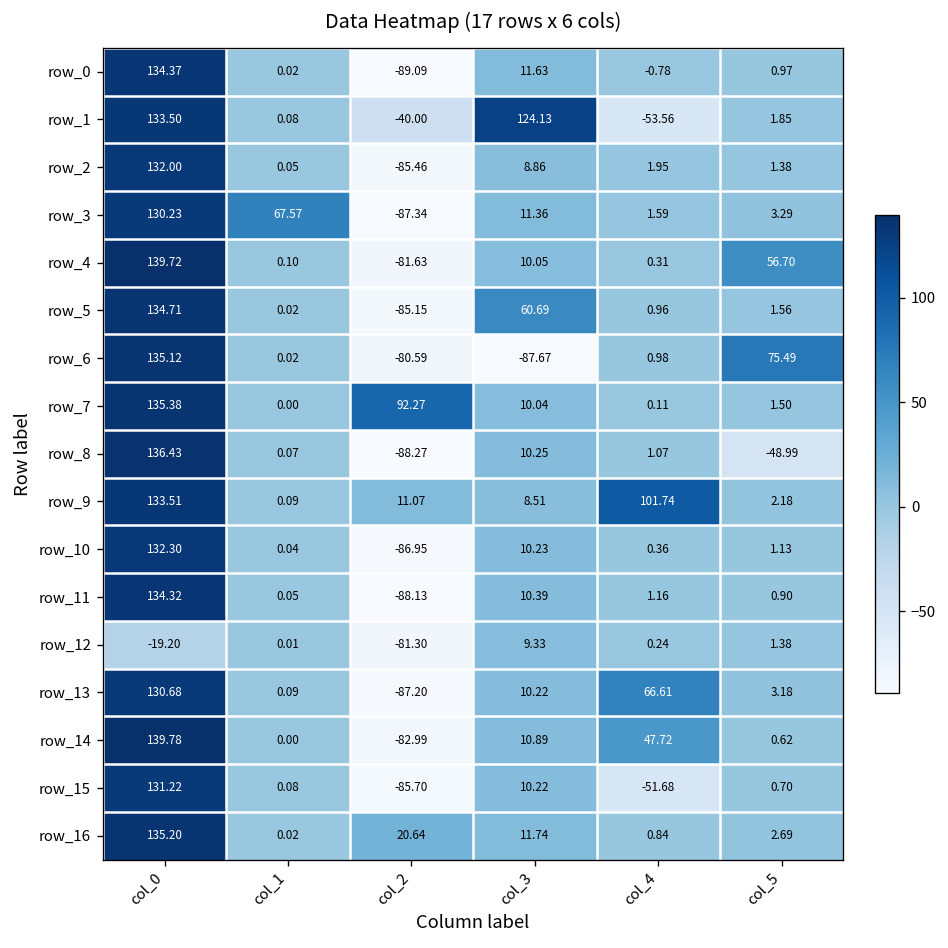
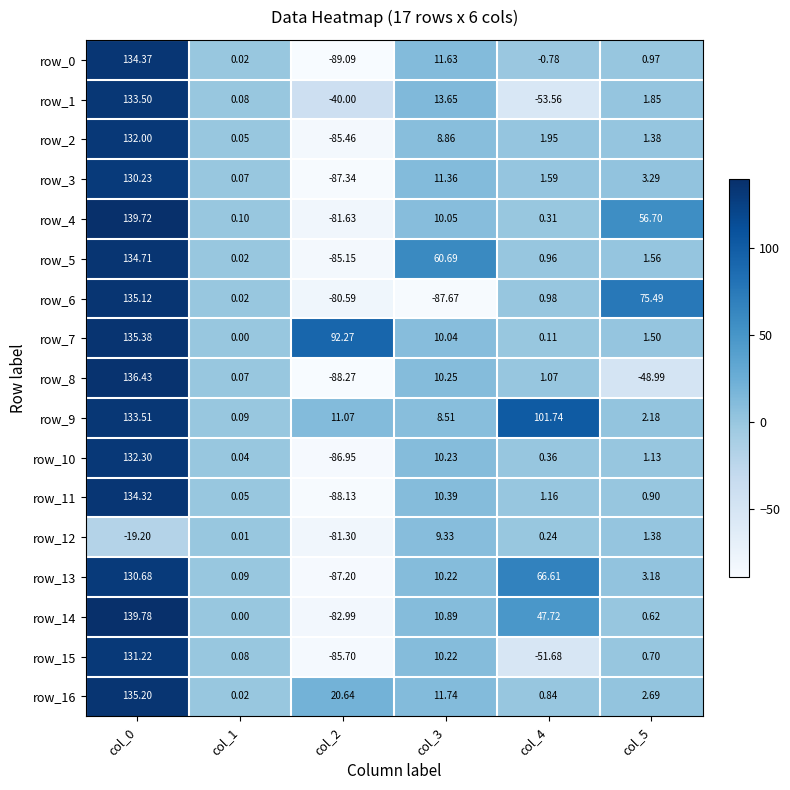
row_1, col_3: 124.13 -> 13.65
row_3, col_1: 67.57 -> 0.07
